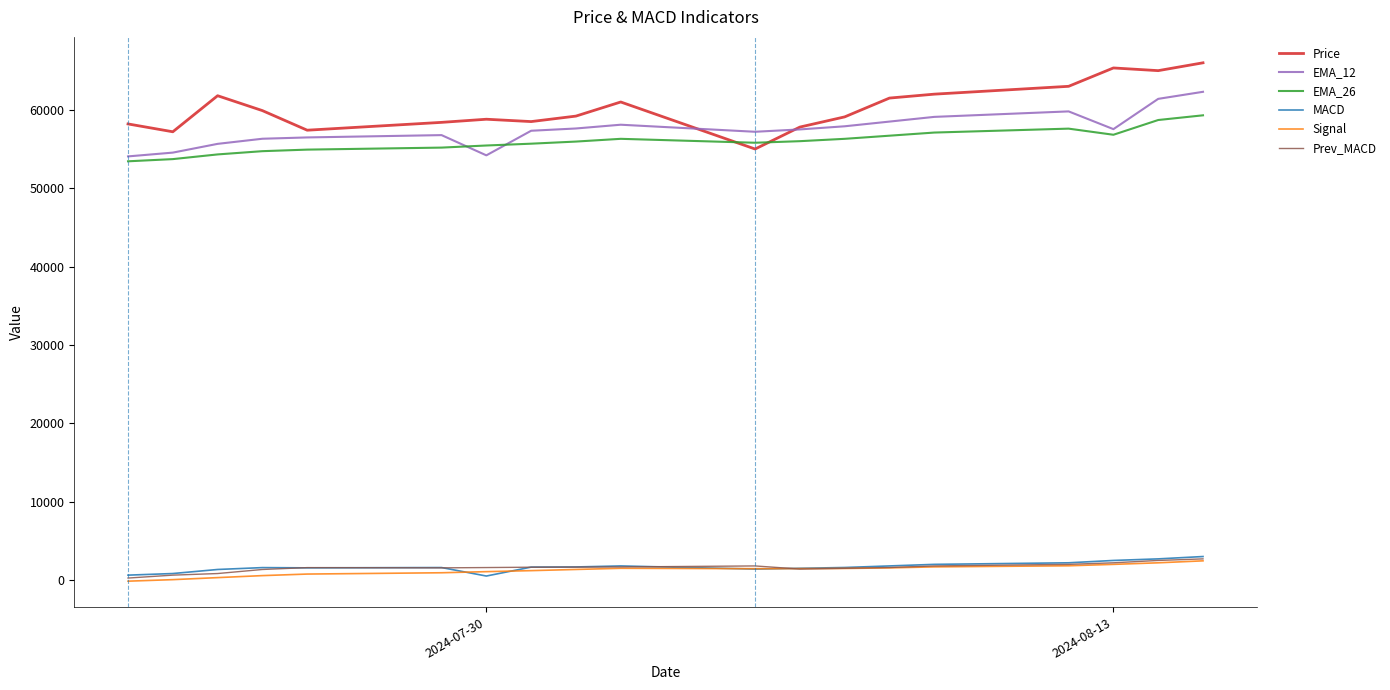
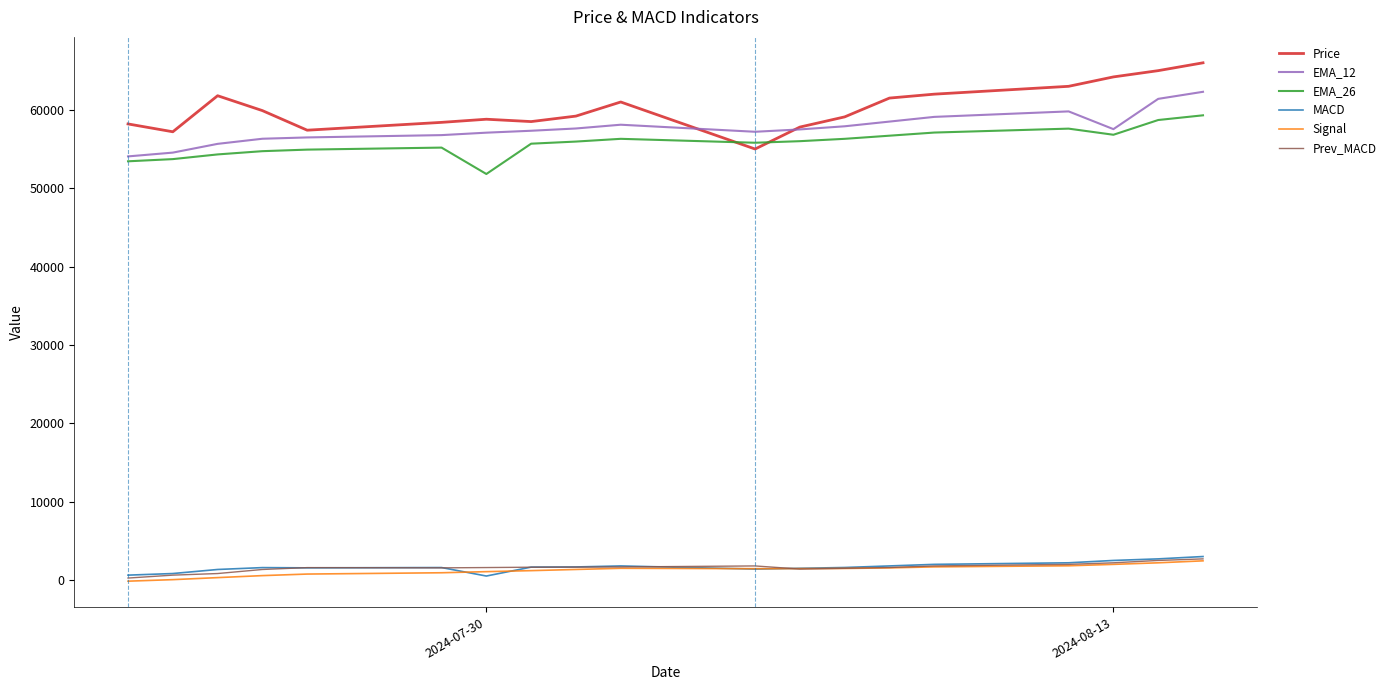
EMA_12, 2024-07-30: 54000 -> 57000
EMA_26, 2024-07-30: 55000 -> 52000
Price, 2024-08-13: 65000 -> 64000
